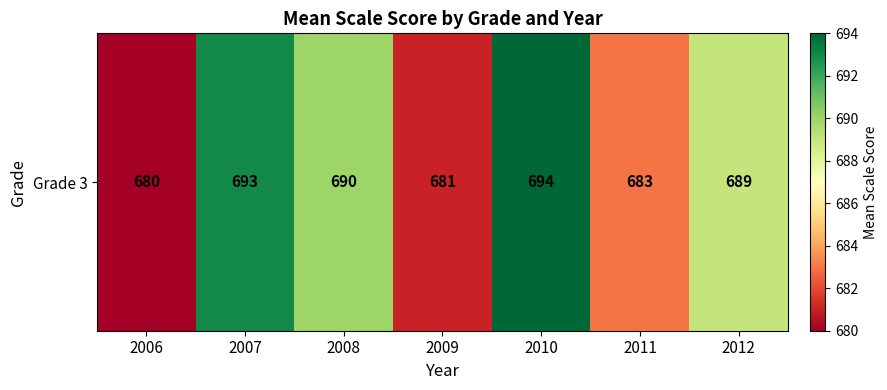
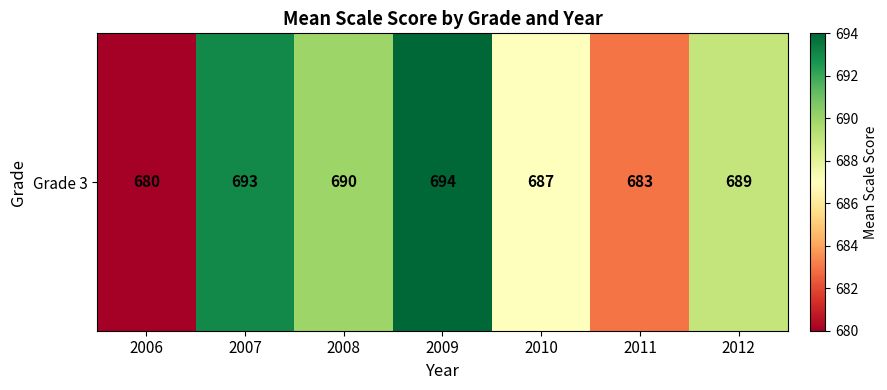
Grade 3, 2009: 681 -> 694
Grade 3, 2010: 694 -> 687
